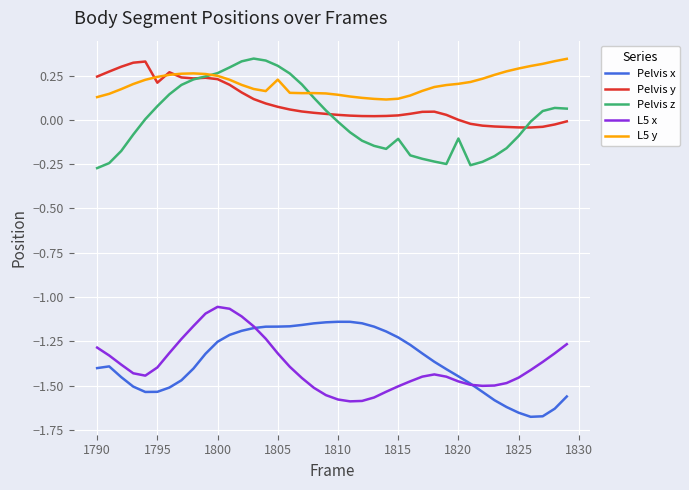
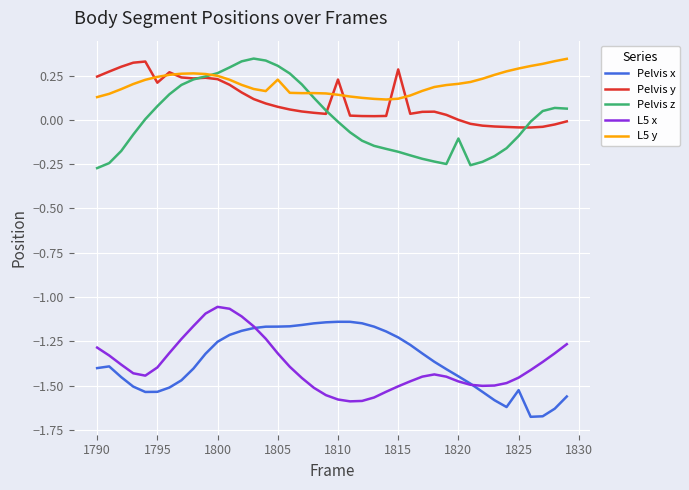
Pelvis y, 1810: 0.03 -> 0.23
Pelvis y, 1815: 0.03 -> 0.28
Pelvis z, 1815: -0.11 -> -0.18
Pelvis x, 1825: -1.65 -> -1.53
